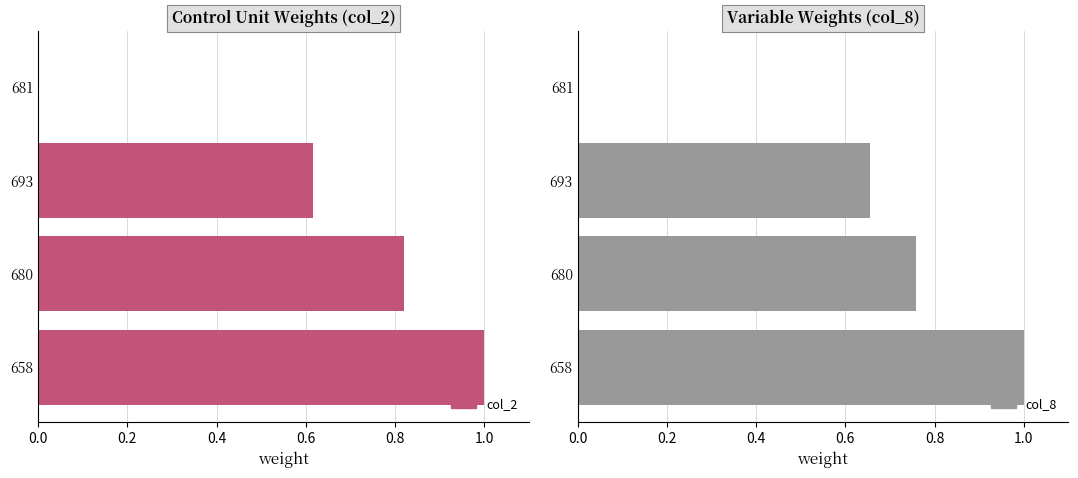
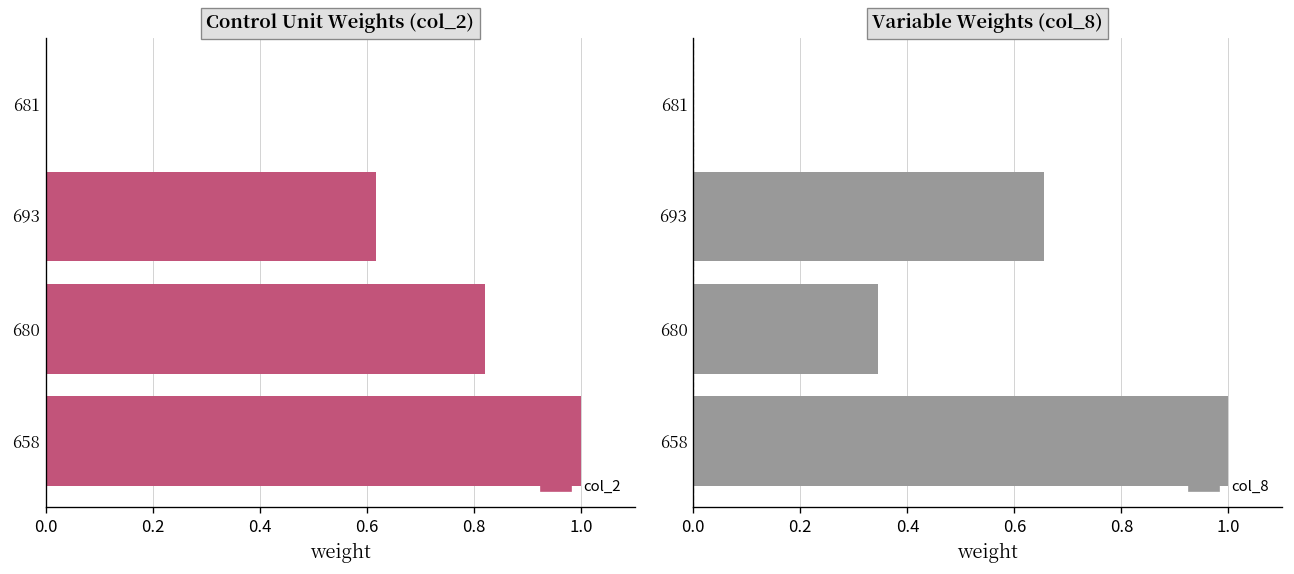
Variable Weights (col_8), 680: 0.76 -> 0.34
